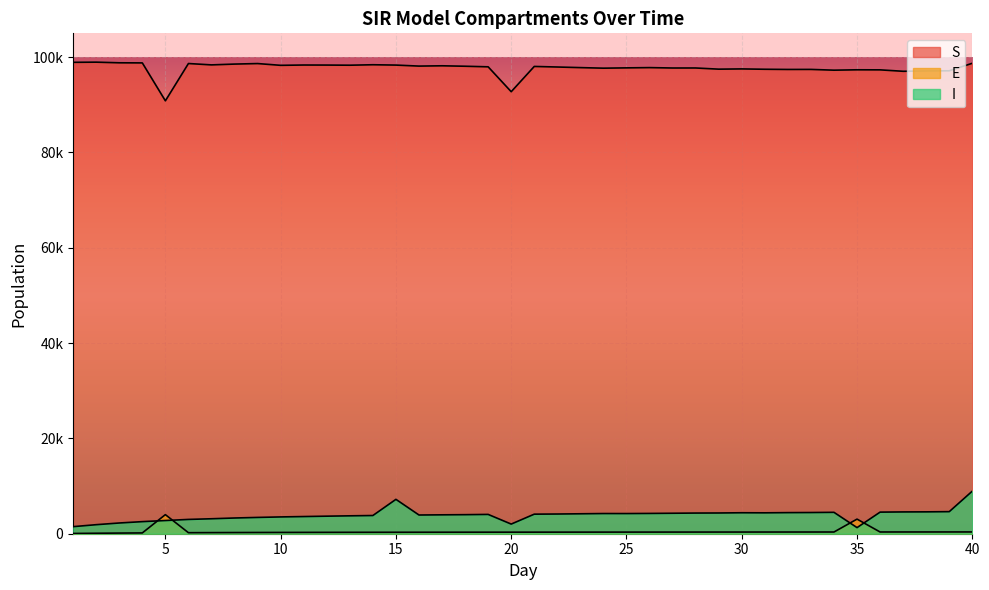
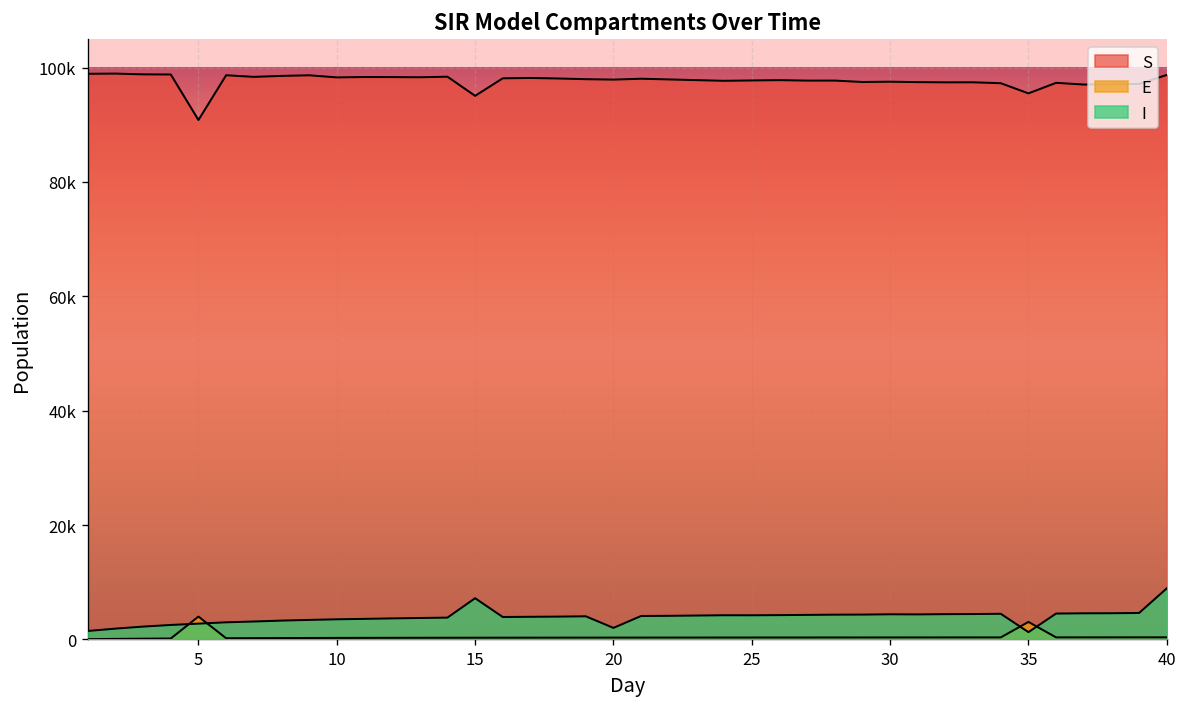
S, 15: 98000 -> 95000
S, 20: 93000 -> 98000
S, 35: 97000 -> 95000
